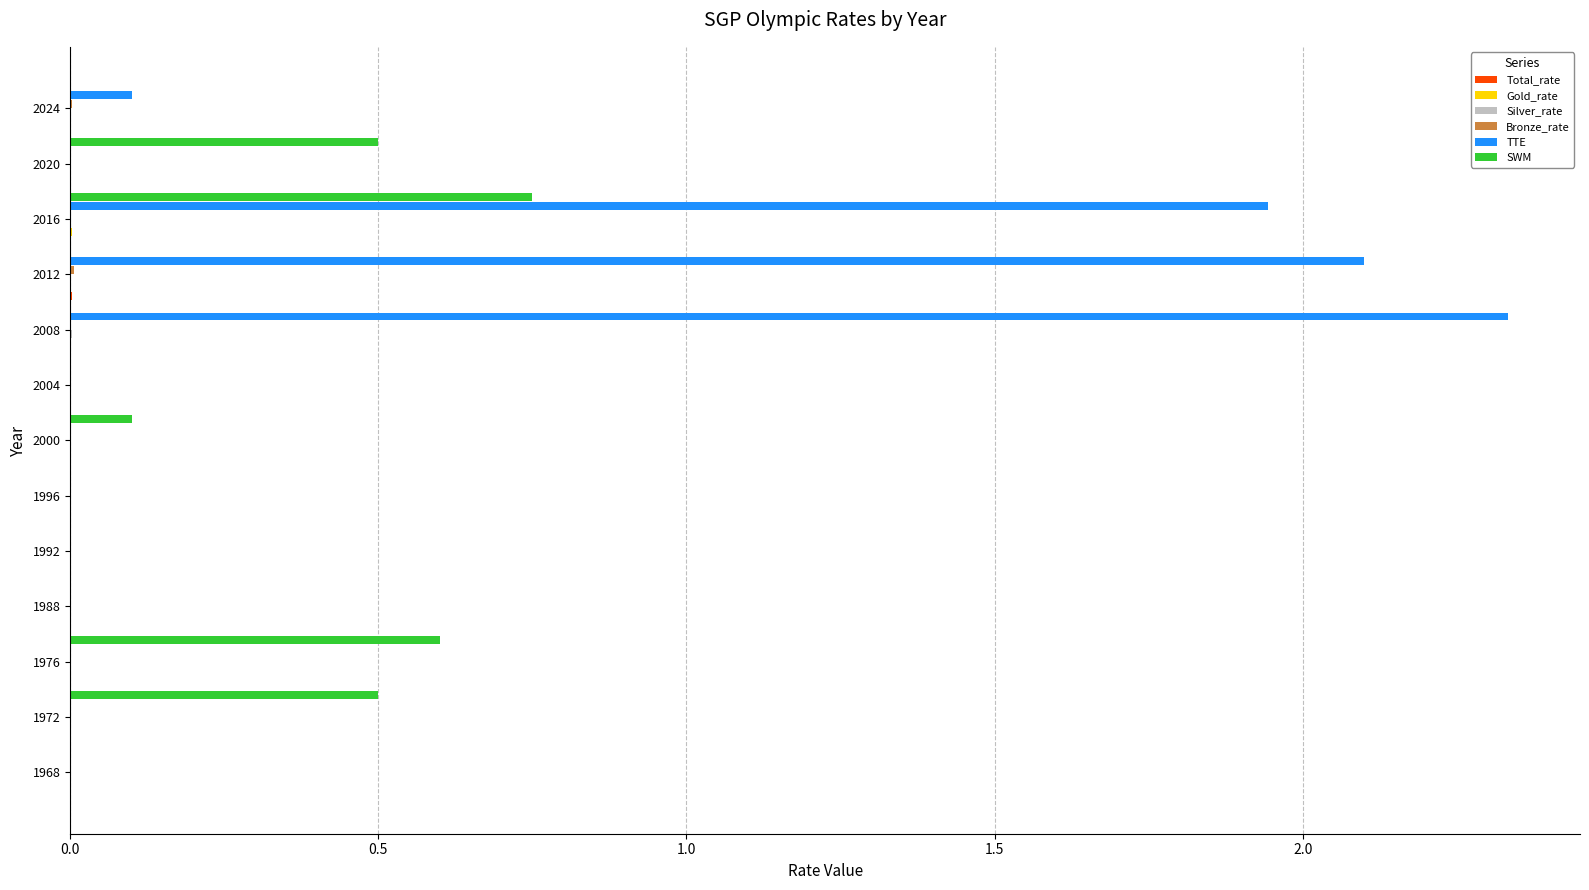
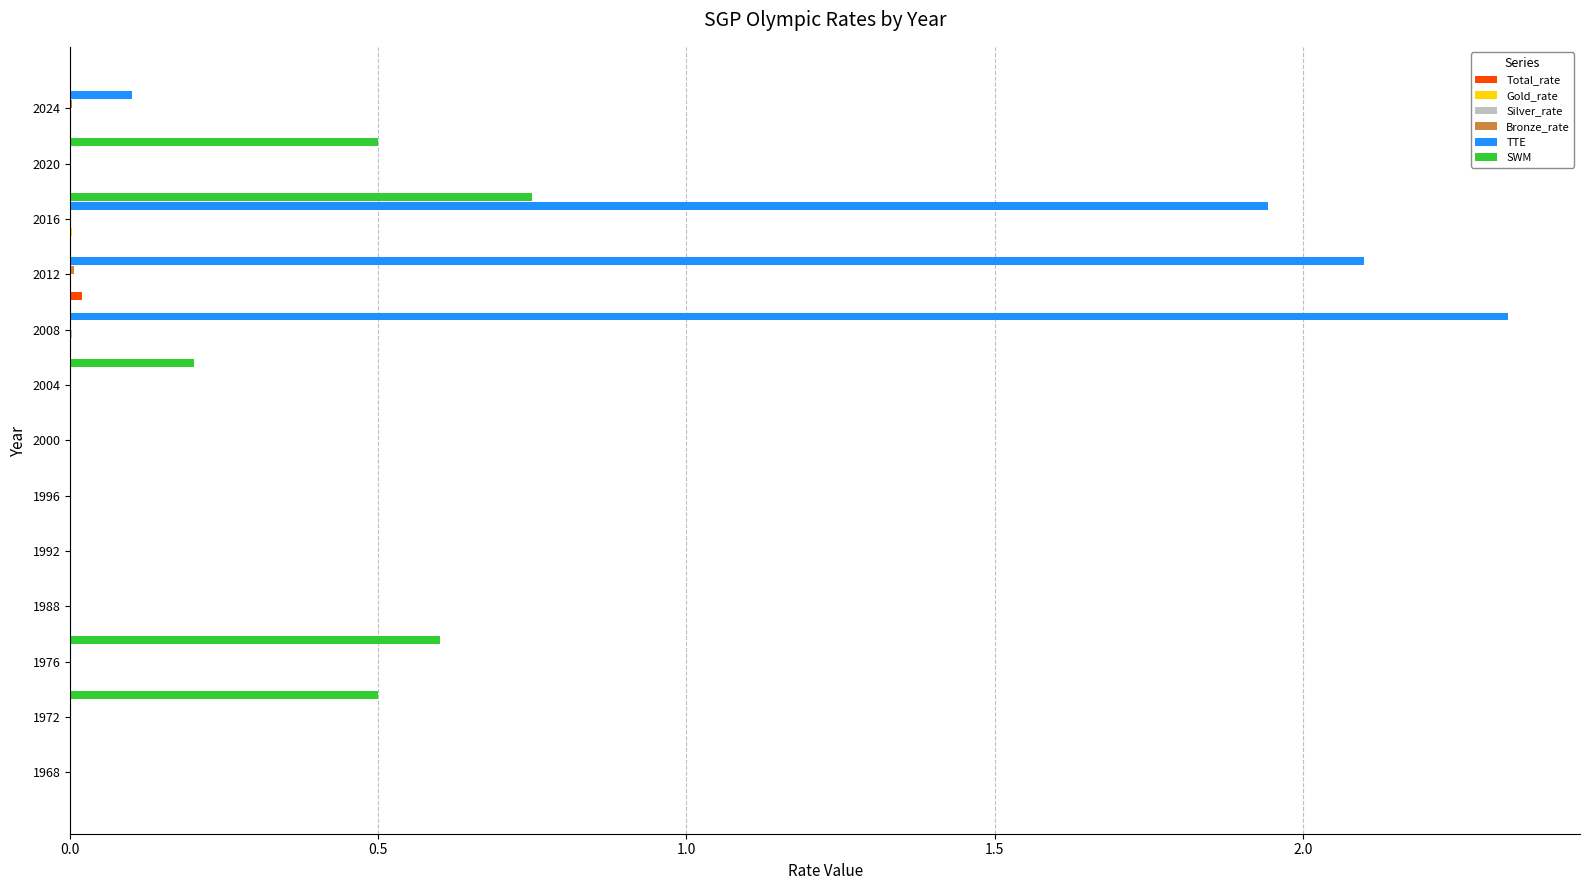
Total_rate, 2012: 0.00 -> 0.02
SWM, 2004: 0.0 -> 0.2
SWM, 2000: 0.1 -> 0.0
